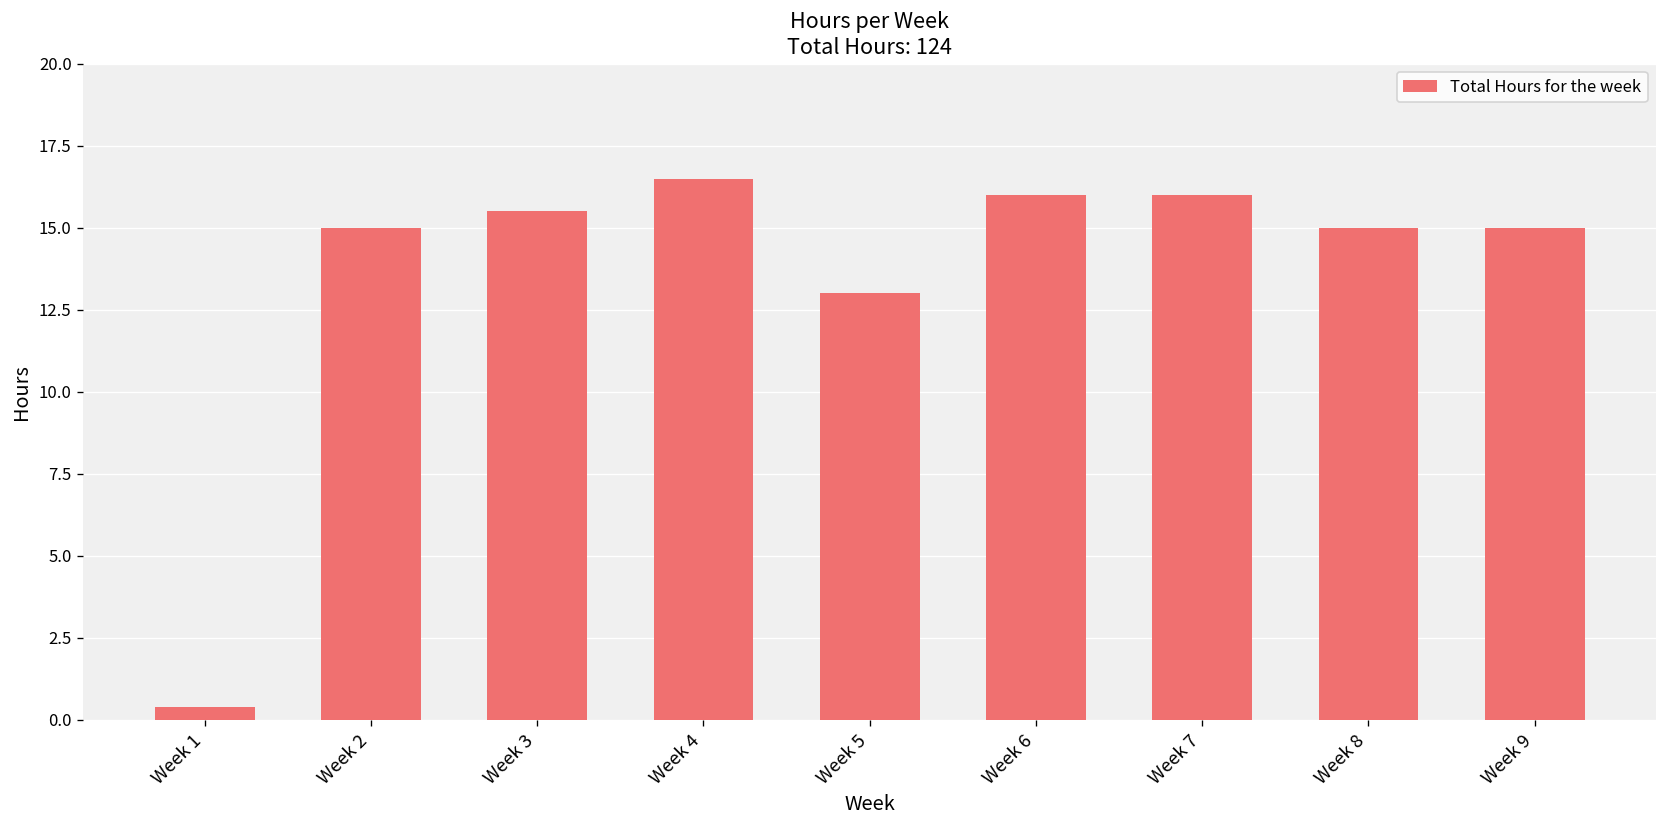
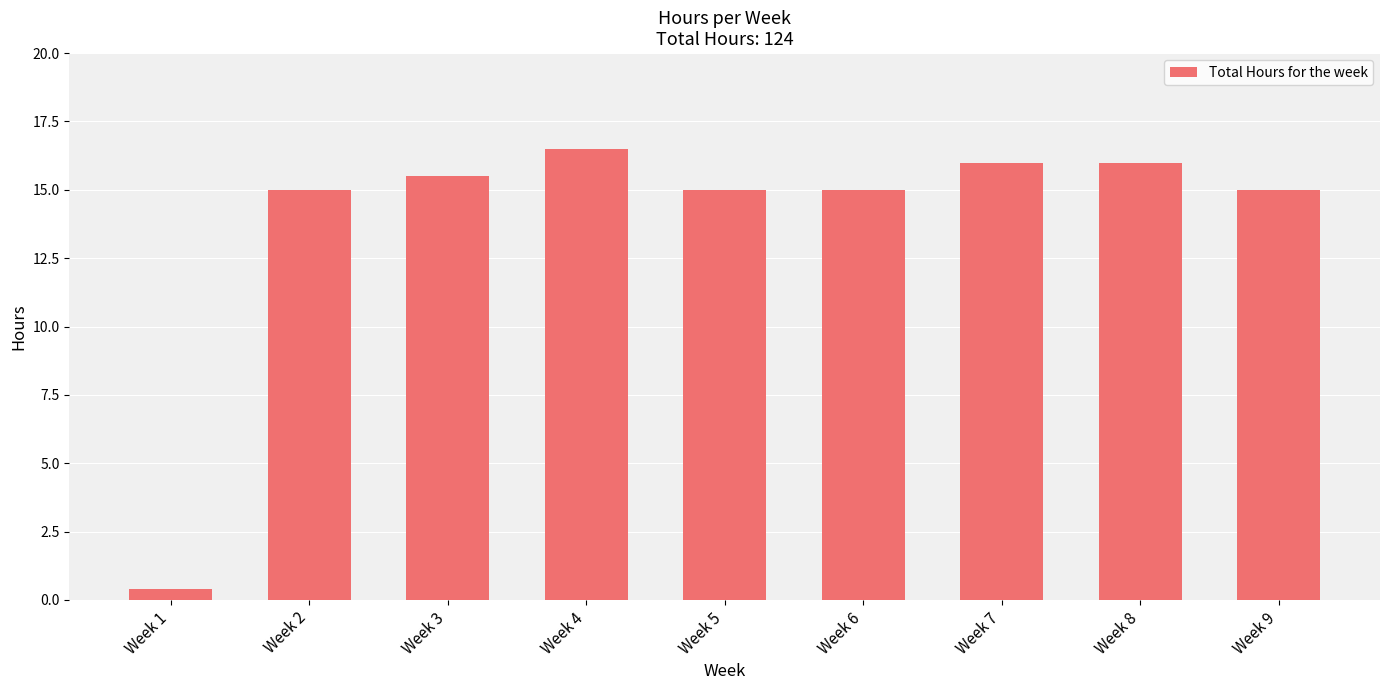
Week 5: 13 -> 15
Week 6: 16 -> 15
Week 8: 15 -> 16
